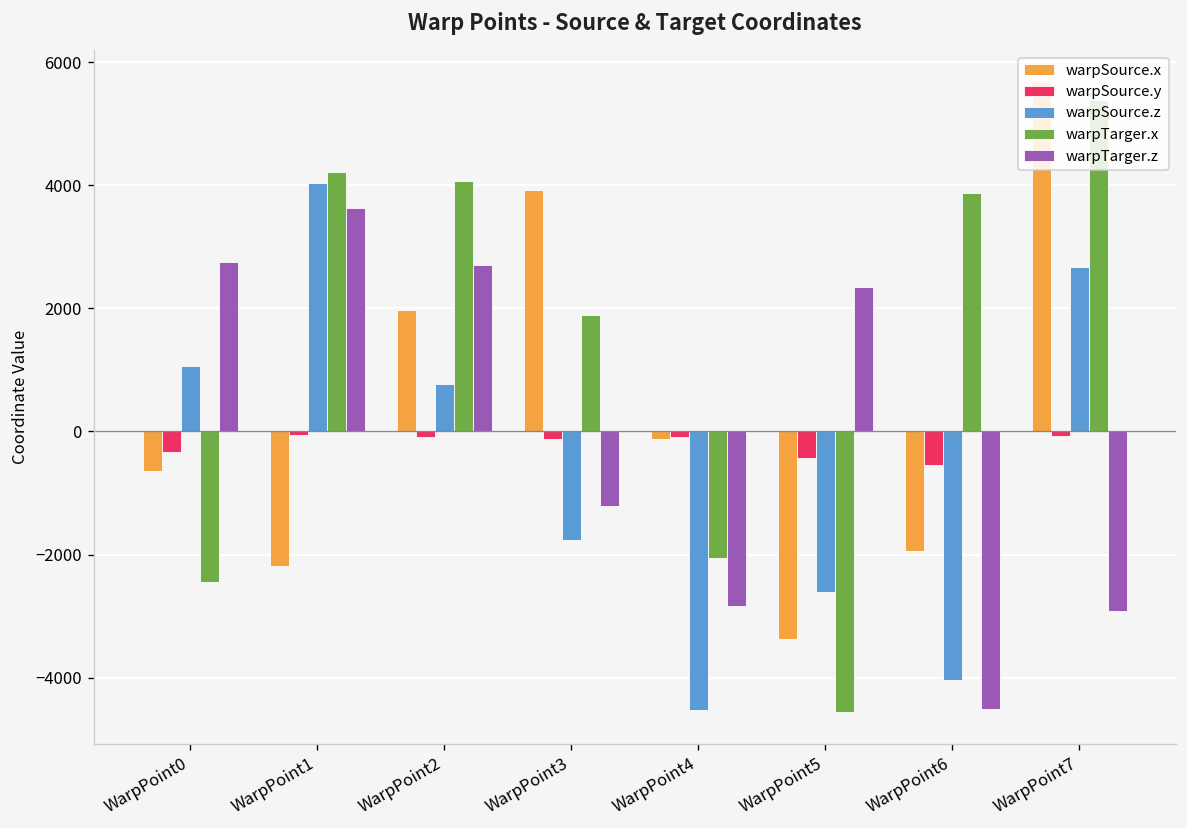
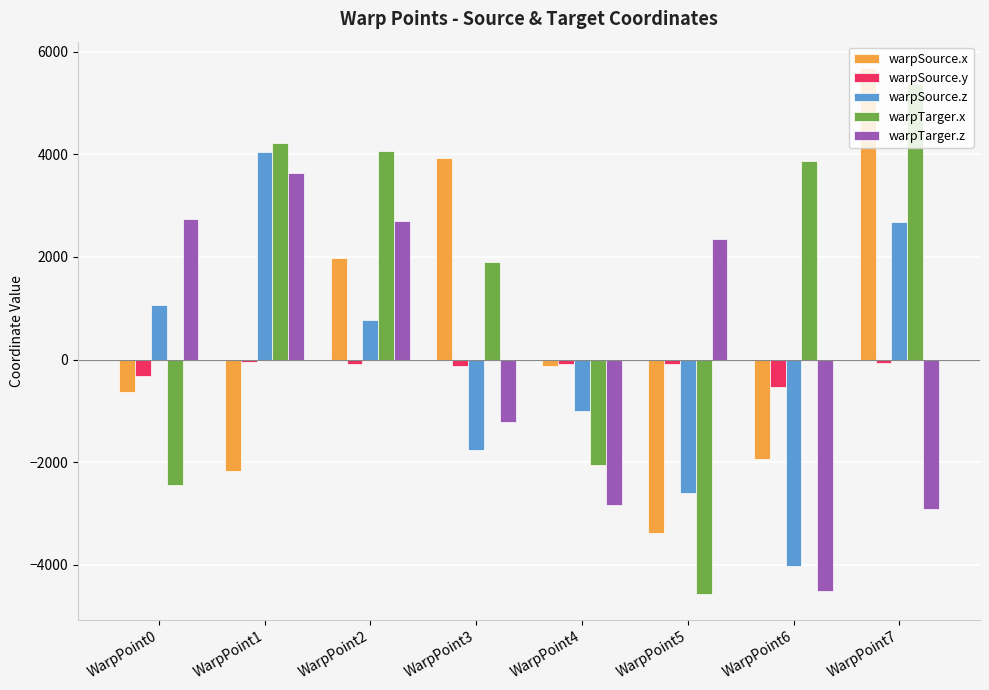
warpSource.z, WarpPoint4: -4500 -> -1000
warpSource.y, WarpPoint5: -400 -> -100
